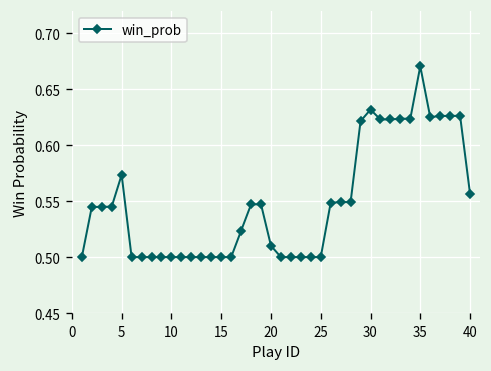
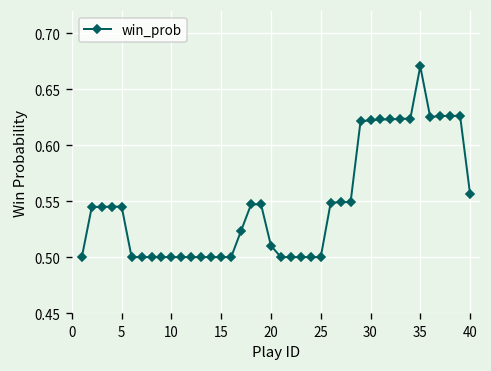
5: 0.57 -> 0.55
30: 0.63 -> 0.62
